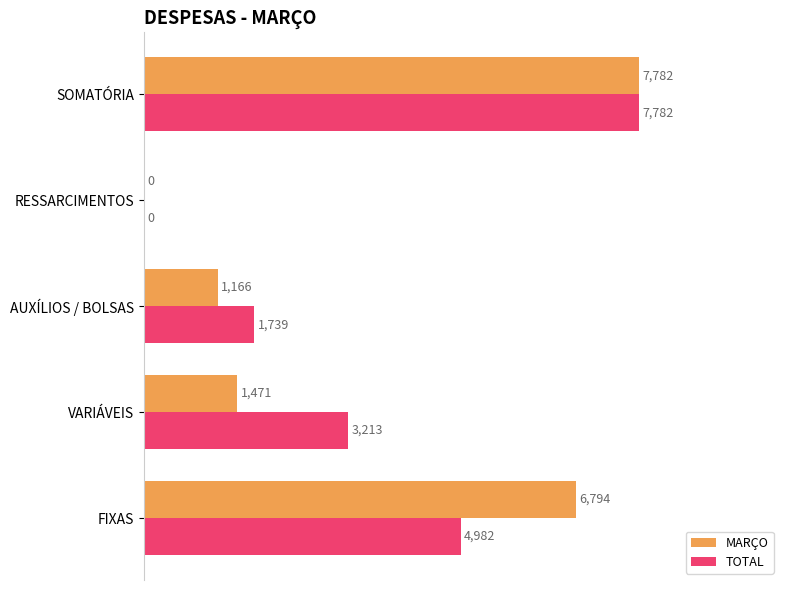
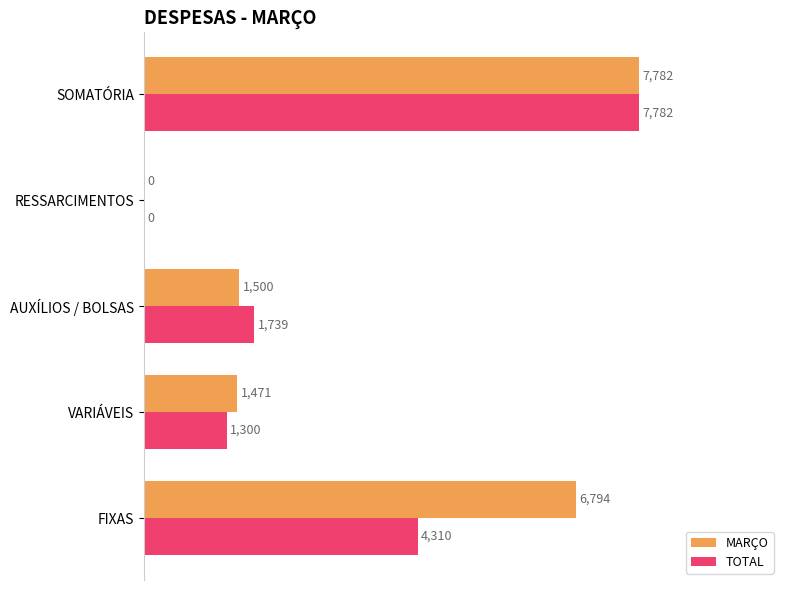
MARÇO, AUXÍLIOS / BOLSAS: 1,166 -> 1,500
TOTAL, VARIÁVEIS: 3,213 -> 1,300
TOTAL, FIXAS: 4,982 -> 4,310
